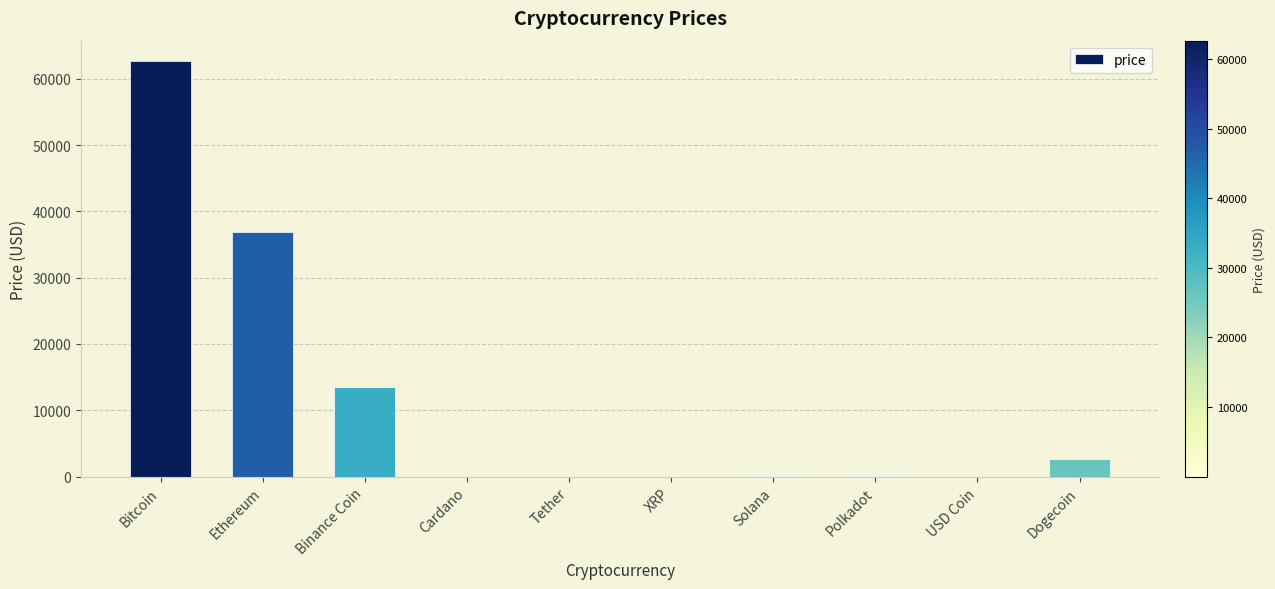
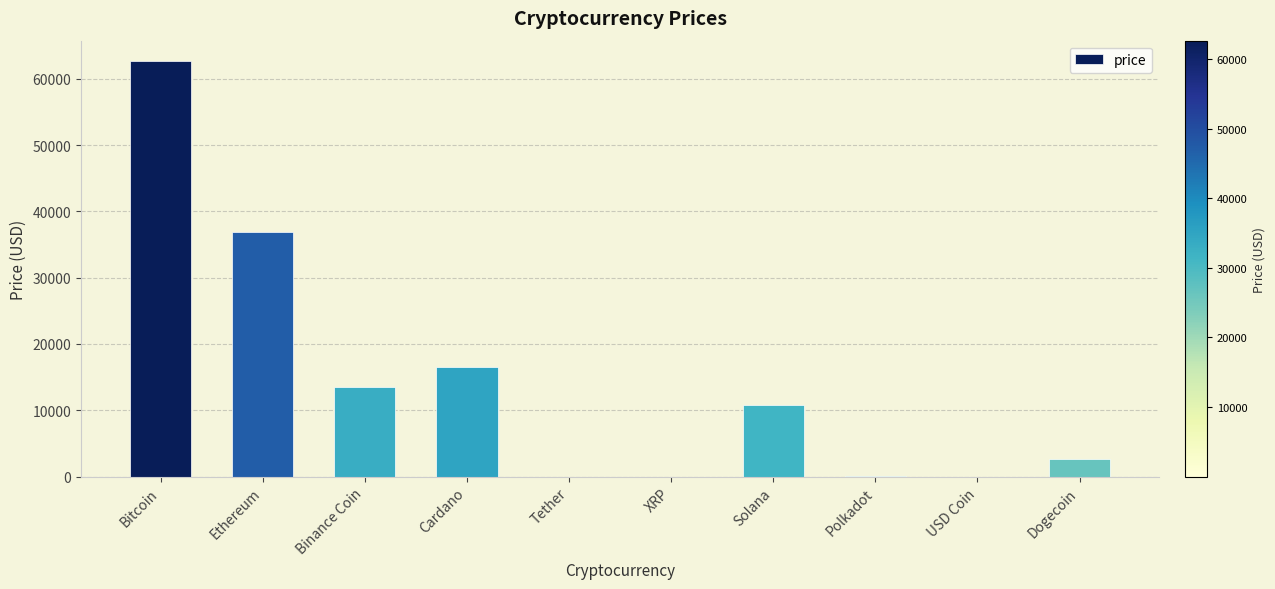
Cardano: 0 -> 17000
Solana: 0 -> 11000
